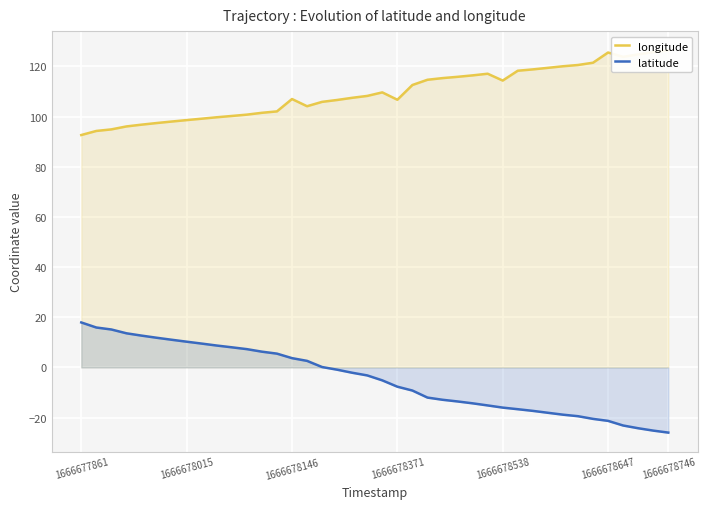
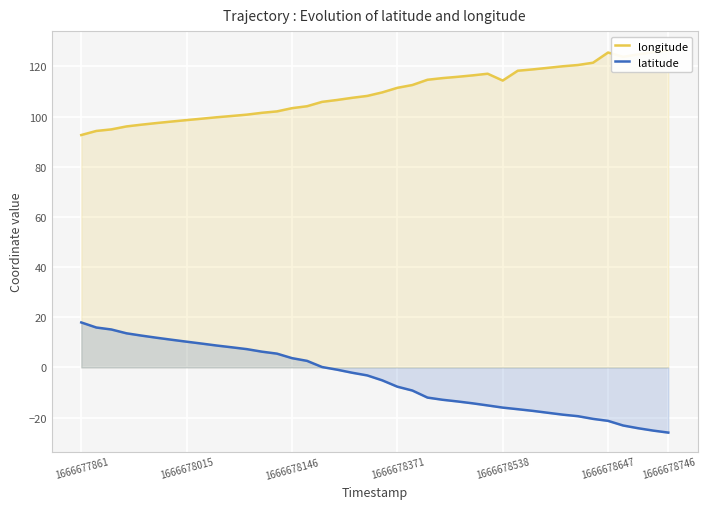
longitude, 1666678146: 107 -> 103
longitude, 1666678371: 107 -> 111
